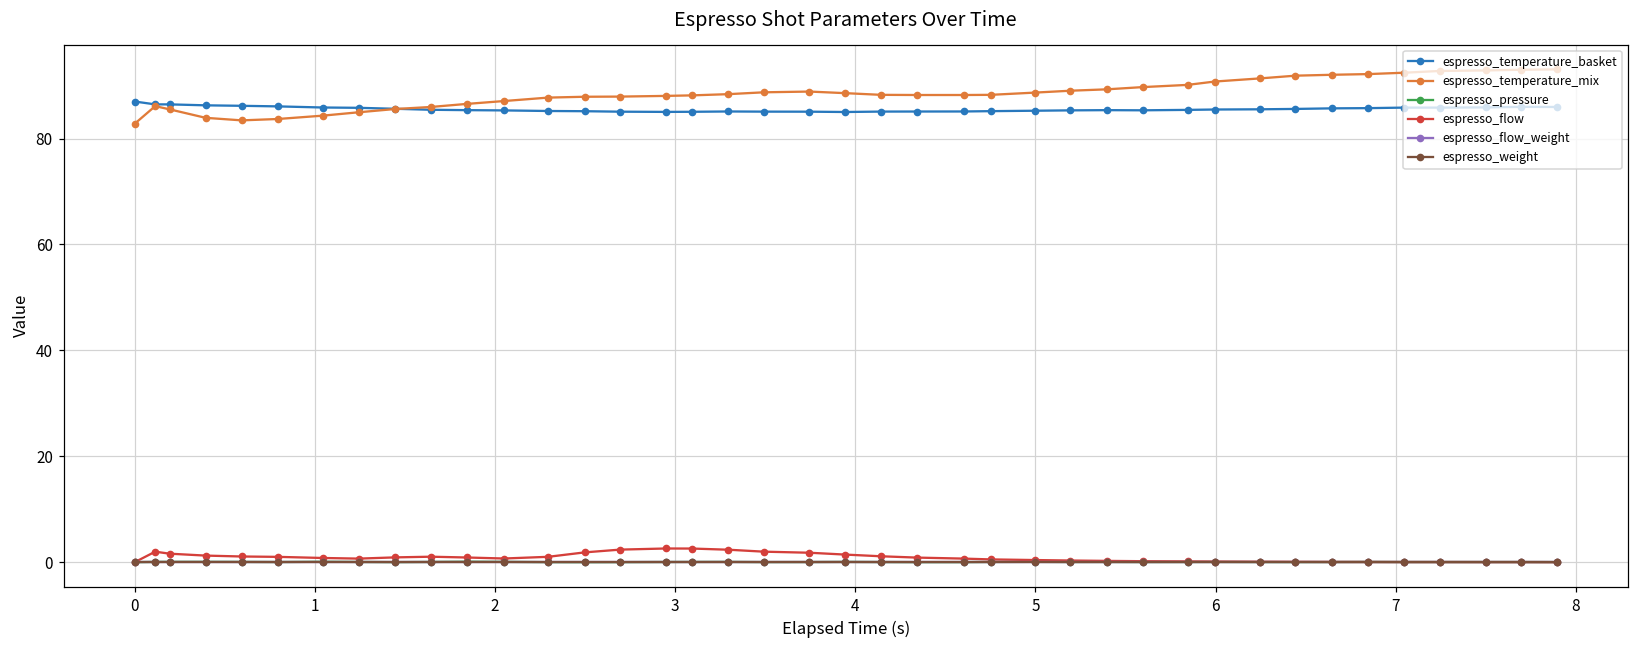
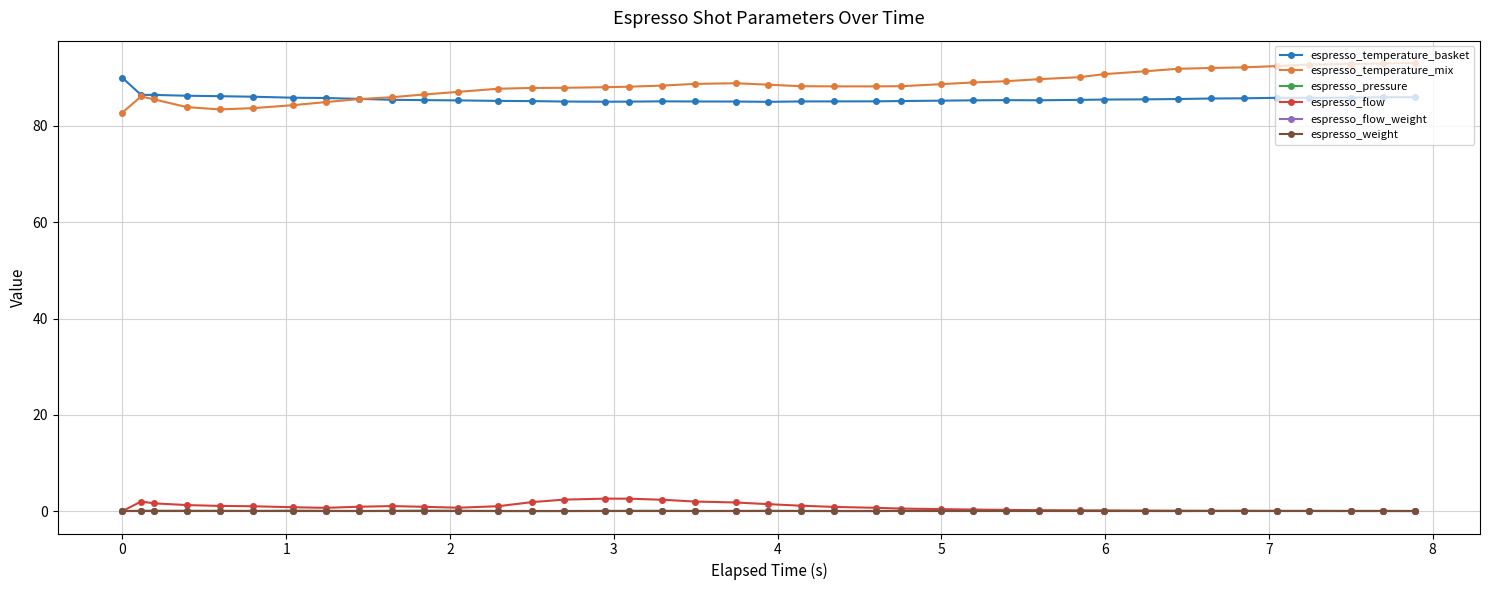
espresso_temperature_basket, 0: 87 -> 90
